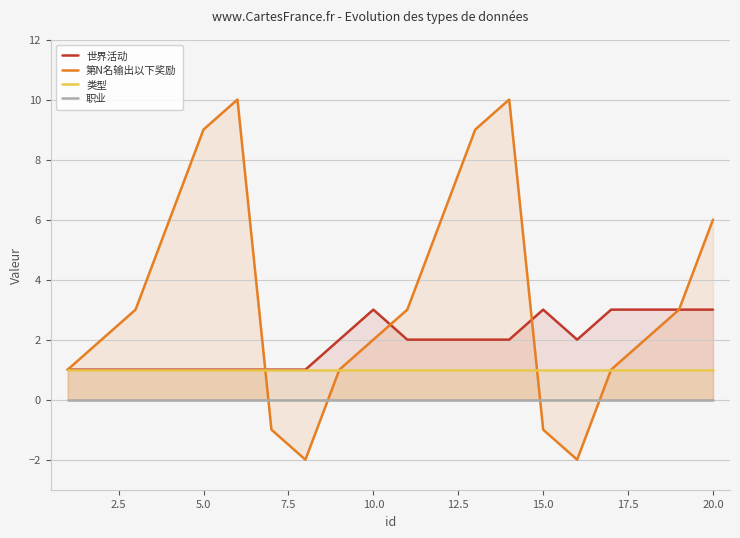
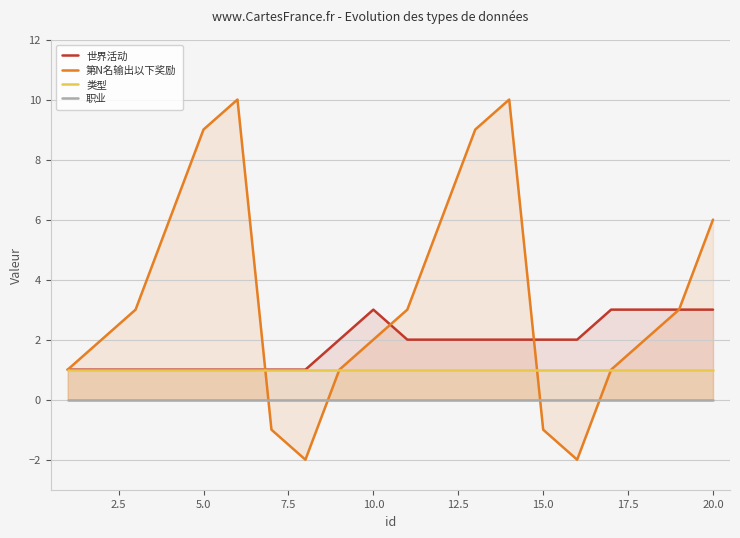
世界活动, 15.0: 3 -> 2
